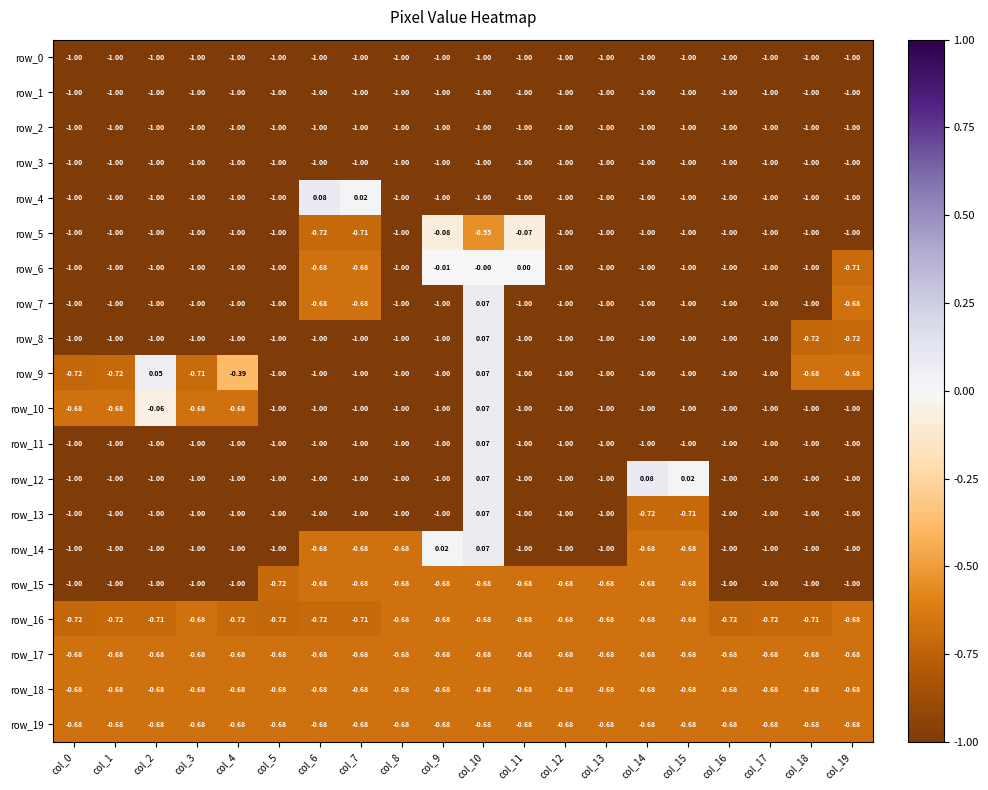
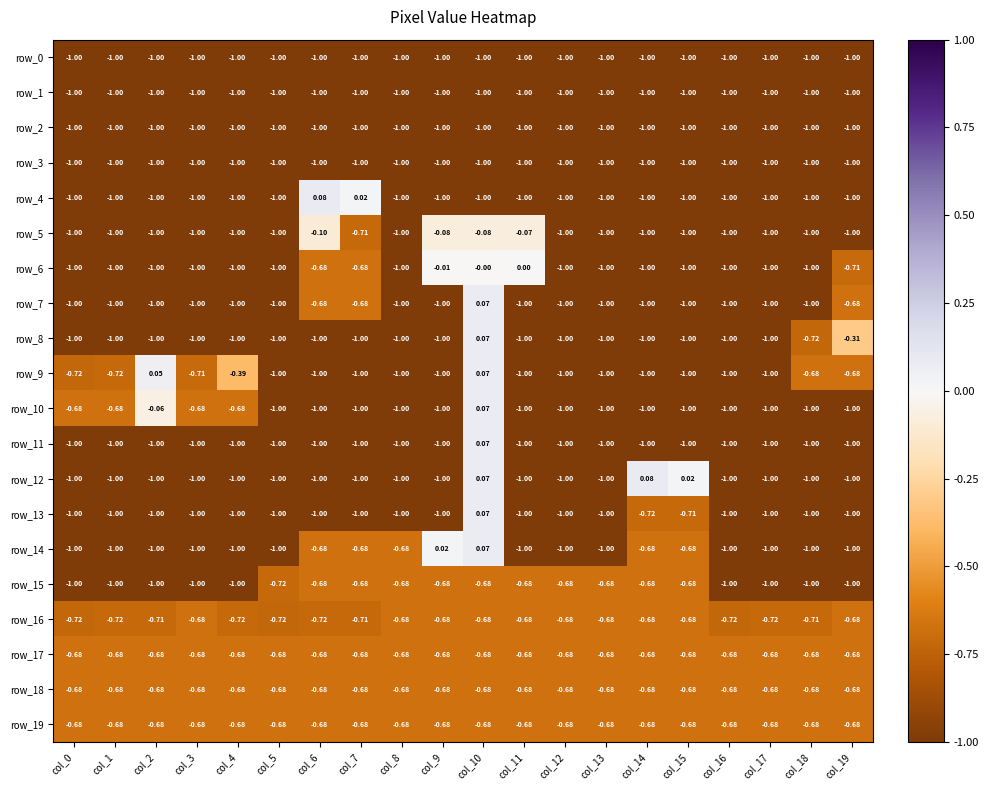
row_5, col_6: -0.72 -> -0.10
row_5, col_10: -0.55 -> -0.08
row_8, col_19: -0.72 -> -0.31
